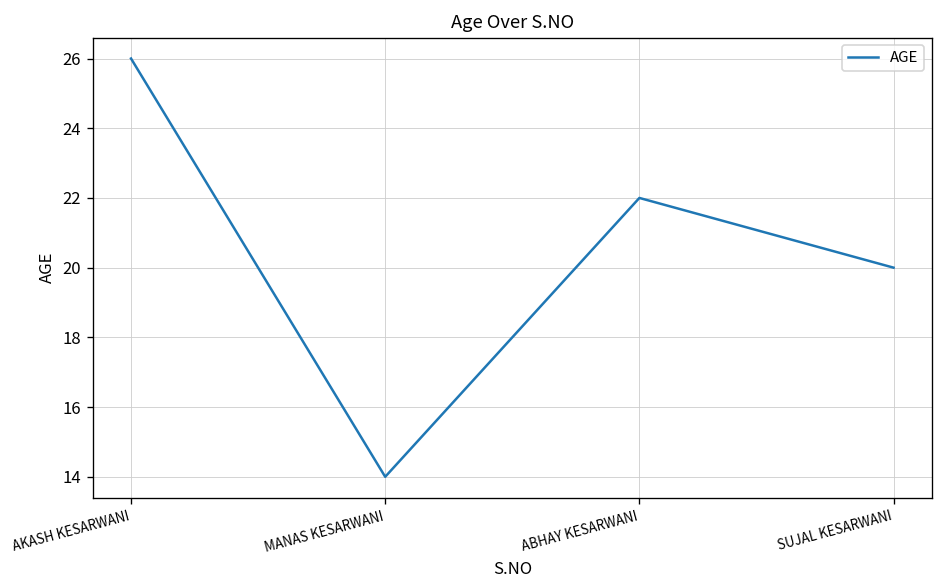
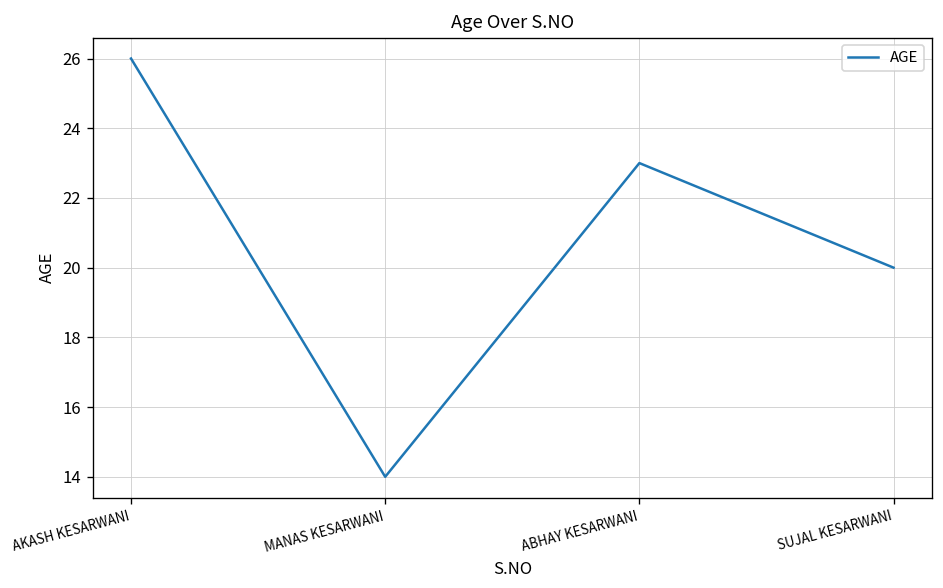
ABHAY KESARWANI: 22 -> 23
